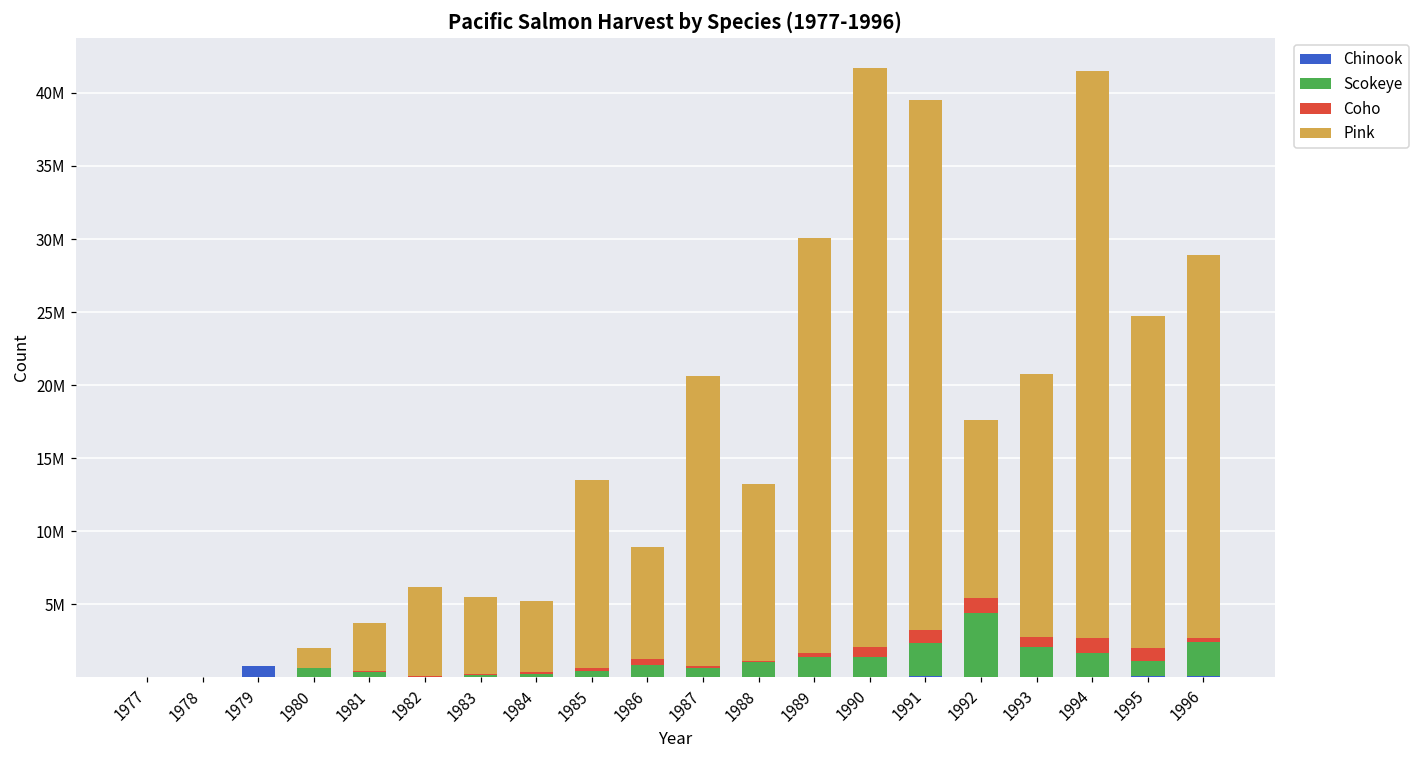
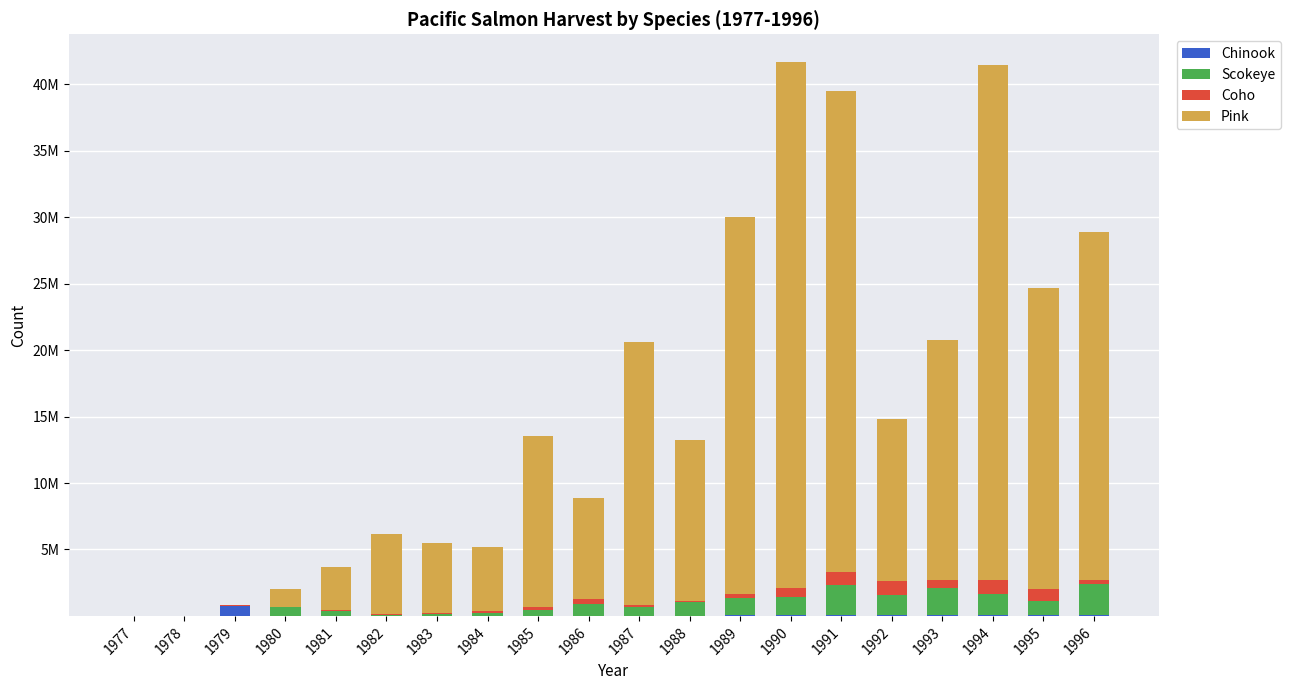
Scokeye, 1992: 4300000 -> 1500000
